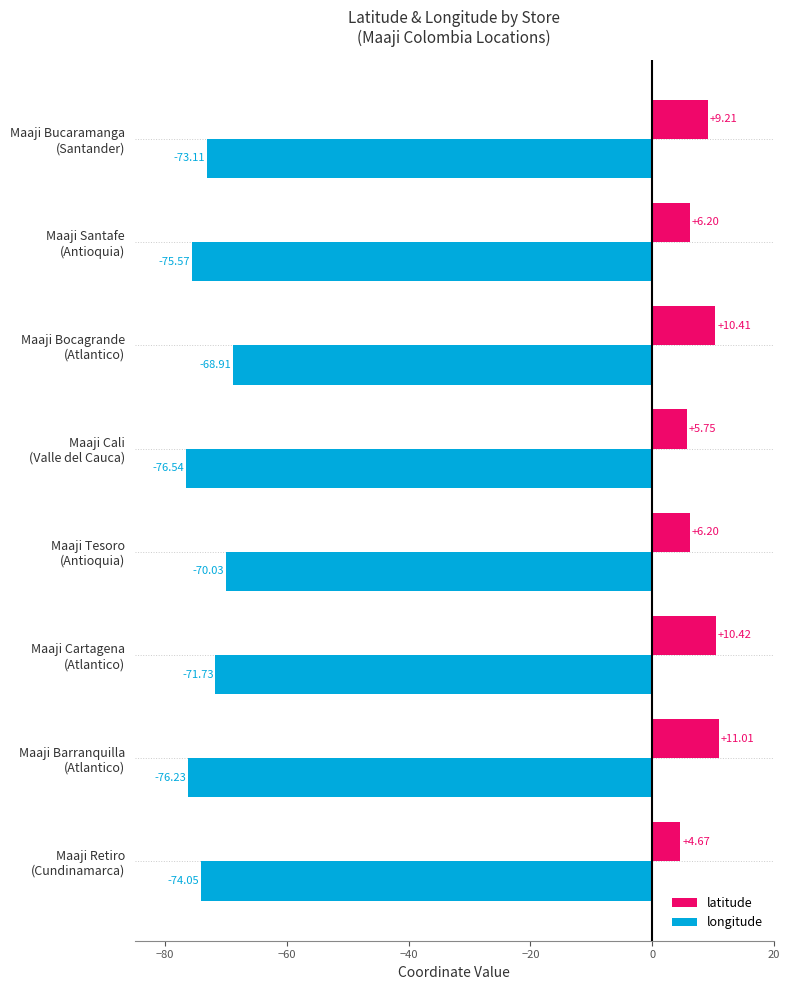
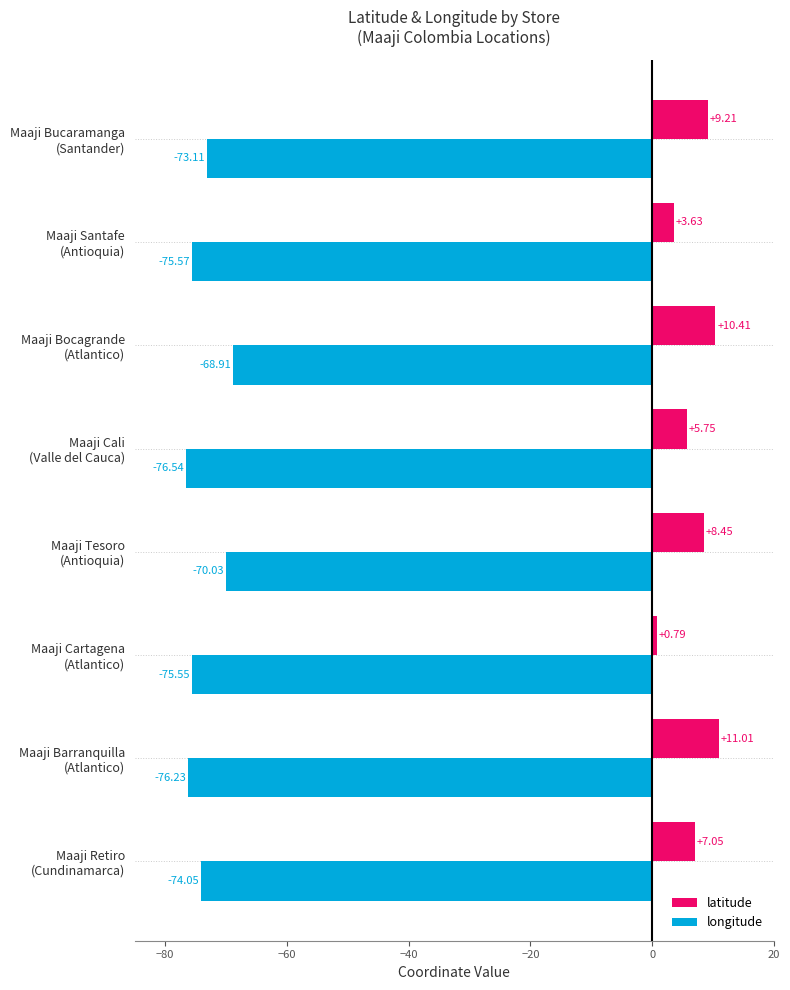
latitude, Maaji Santafe (Antioquia): +6.20 -> +3.63
latitude, Maaji Tesoro (Antioquia): +6.20 -> +8.45
latitude, Maaji Cartagena (Atlantico): +10.42 -> +0.79
longitude, Maaji Cartagena (Atlantico): -71.73 -> -75.55
latitude, Maaji Retiro (Cundinamarca): +4.67 -> +7.05
